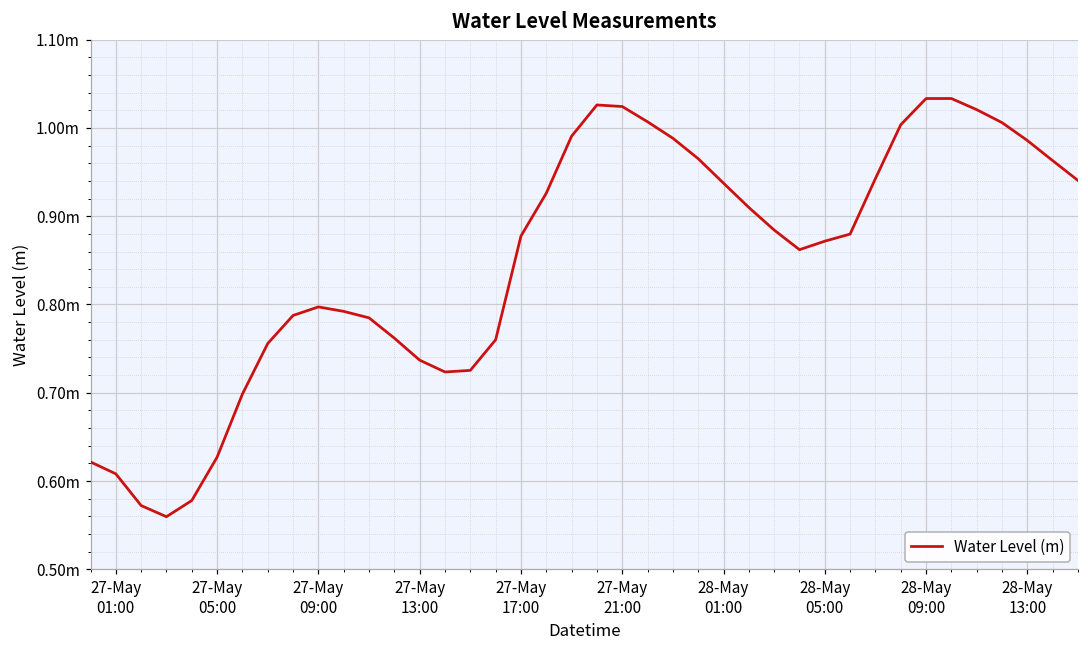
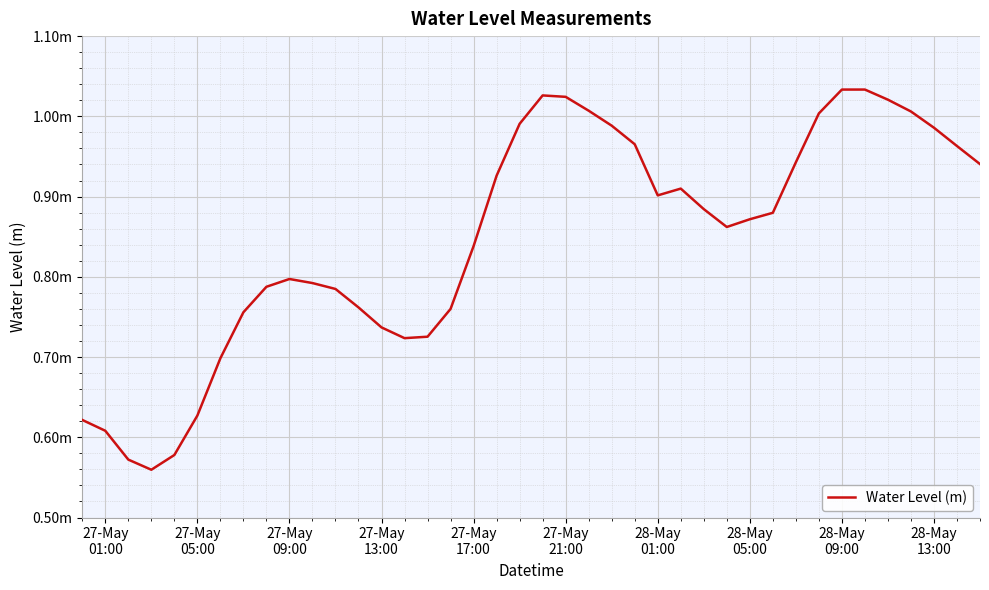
27-May 17:00: 0.88m -> 0.84m
28-May 01:00: 0.94m -> 0.90m
